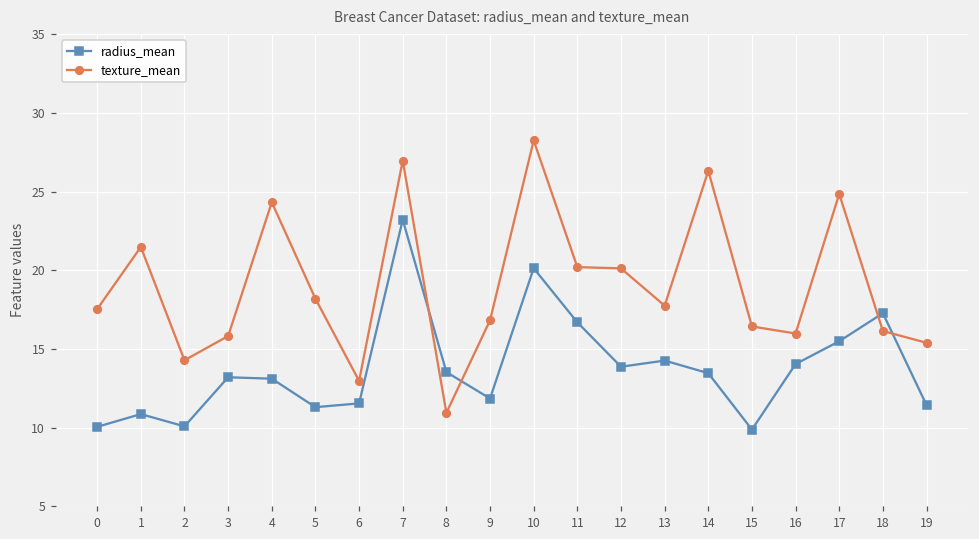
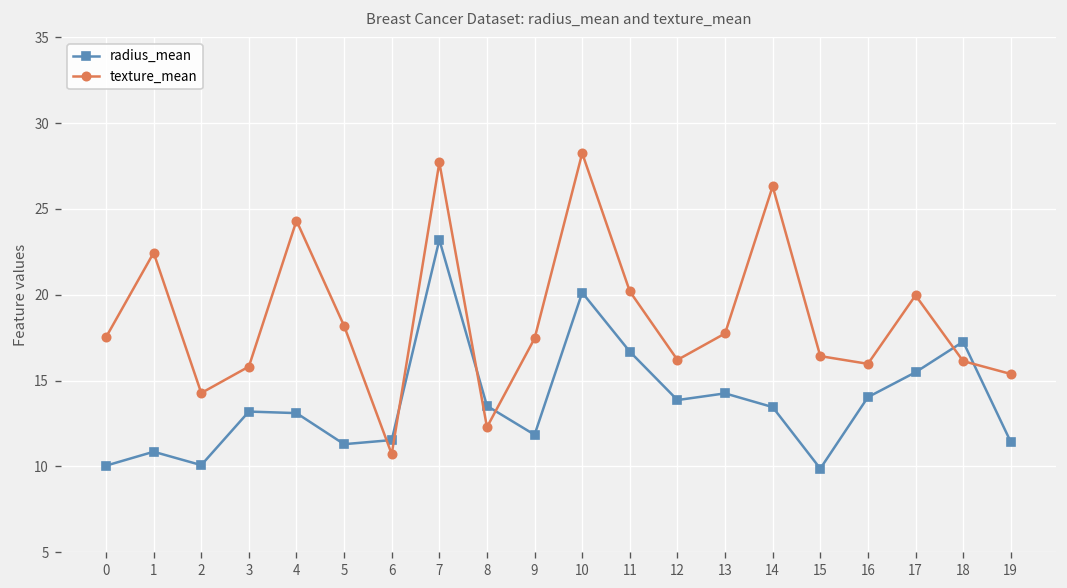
texture_mean, 1: 21.5 -> 22.5
texture_mean, 6: 13.0 -> 10.7
texture_mean, 7: 27.0 -> 27.7
texture_mean, 8: 10.9 -> 12.3
texture_mean, 9: 16.8 -> 17.5
texture_mean, 12: 20.1 -> 16.2
texture_mean, 17: 24.9 -> 20.0
